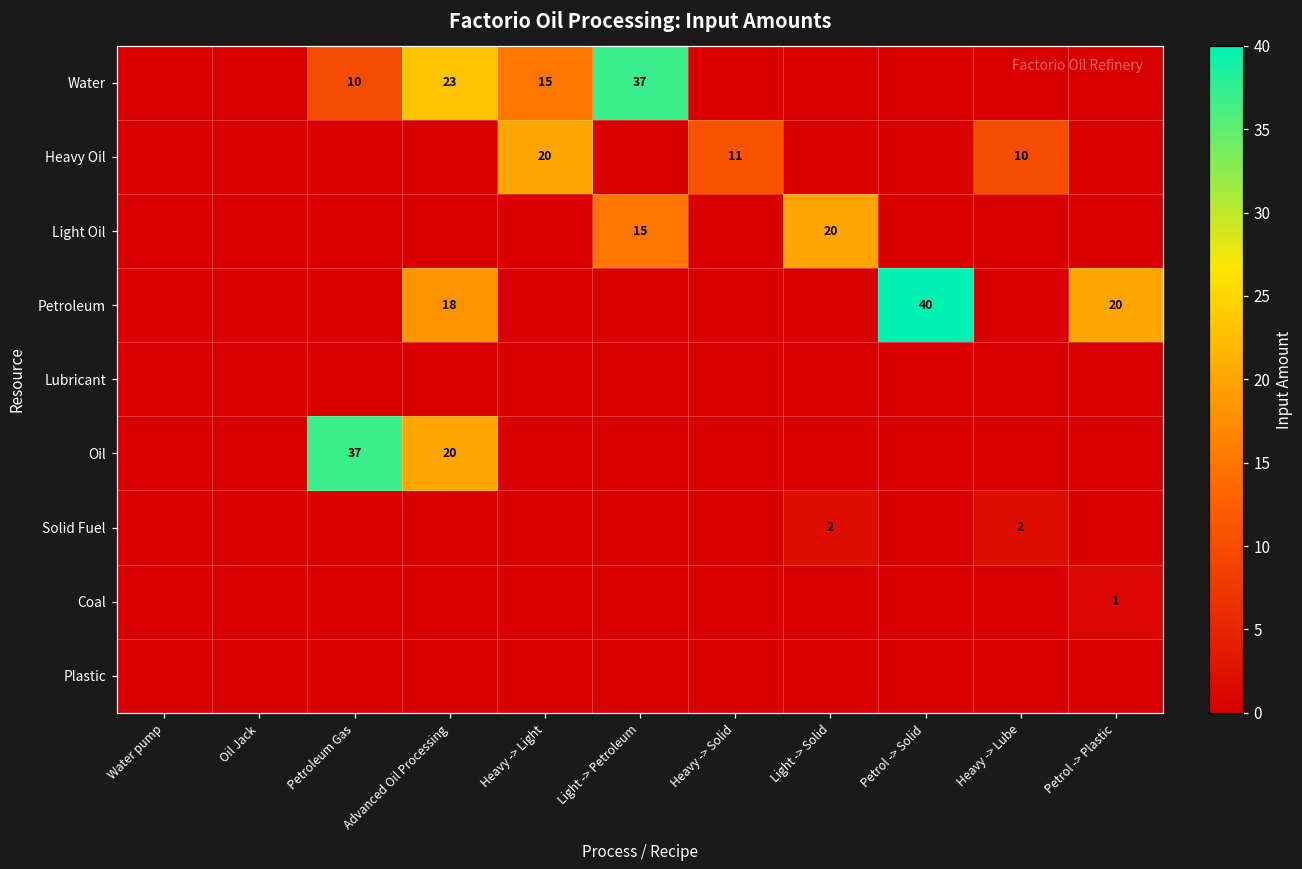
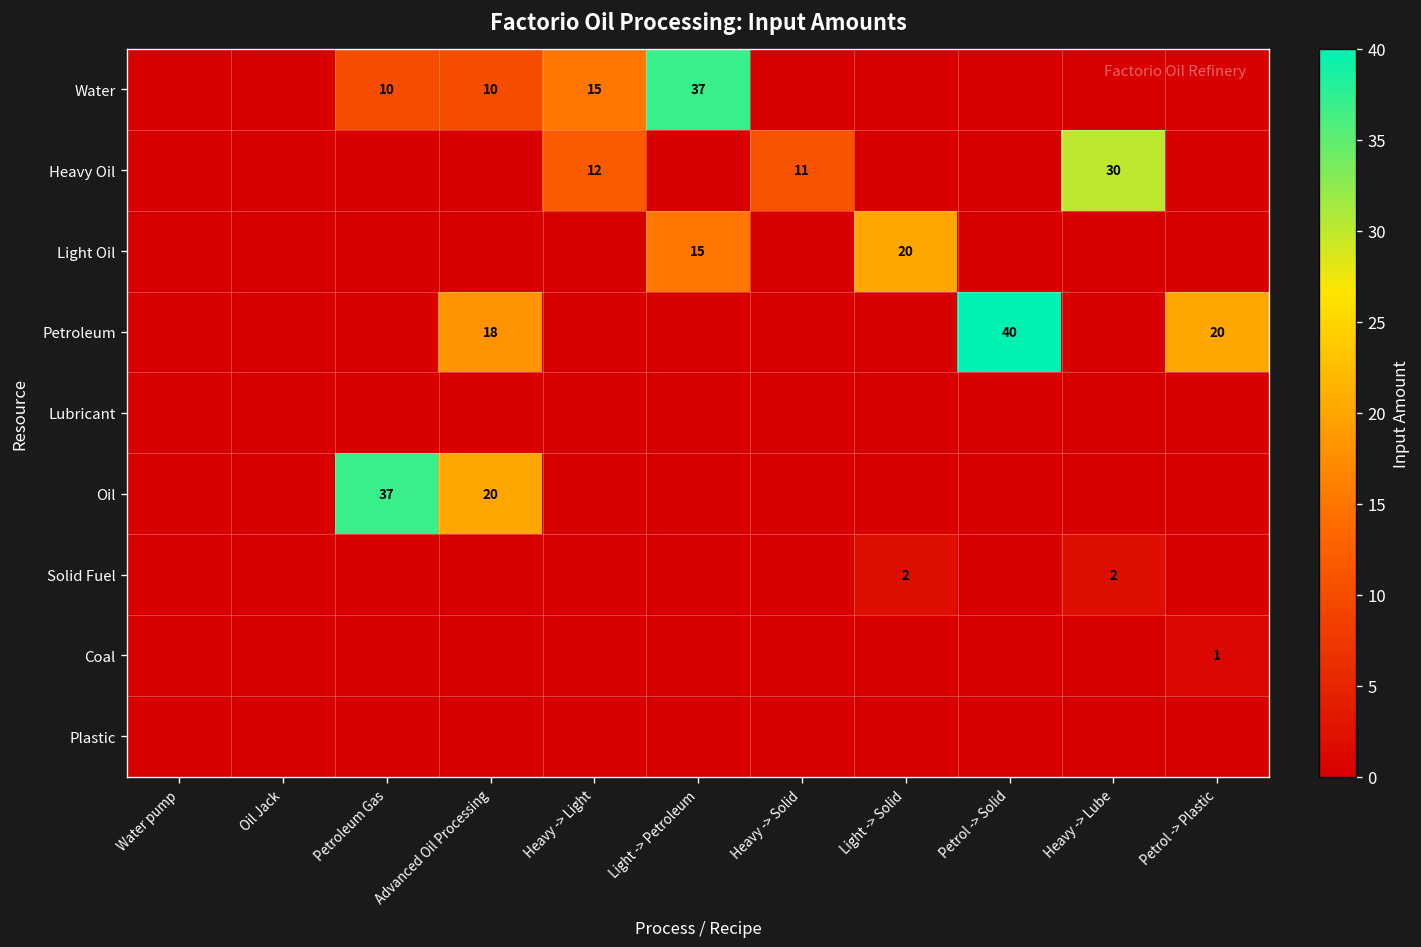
Water, Advanced Oil Processing: 23 -> 10
Heavy Oil, Heavy -> Light: 20 -> 12
Heavy Oil, Heavy -> Lube: 10 -> 30
